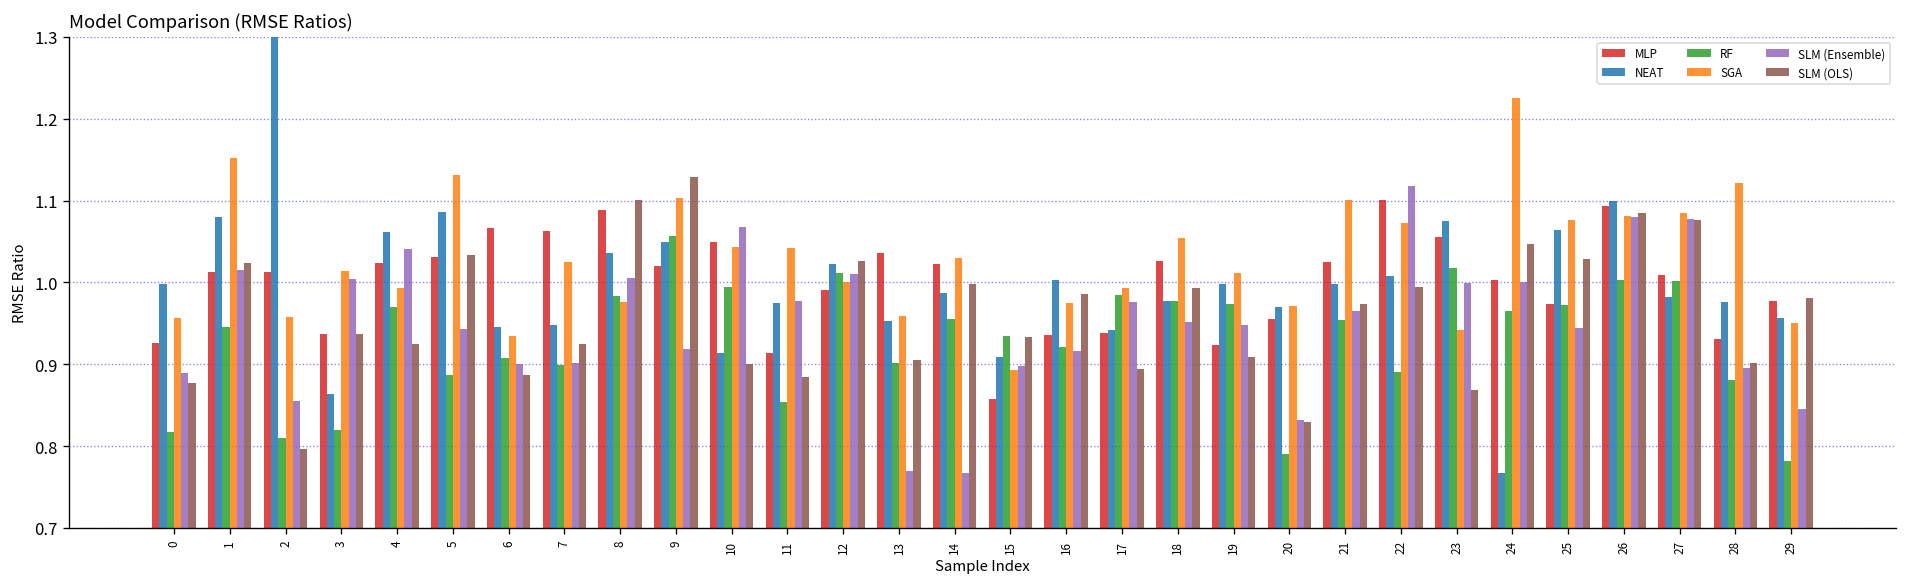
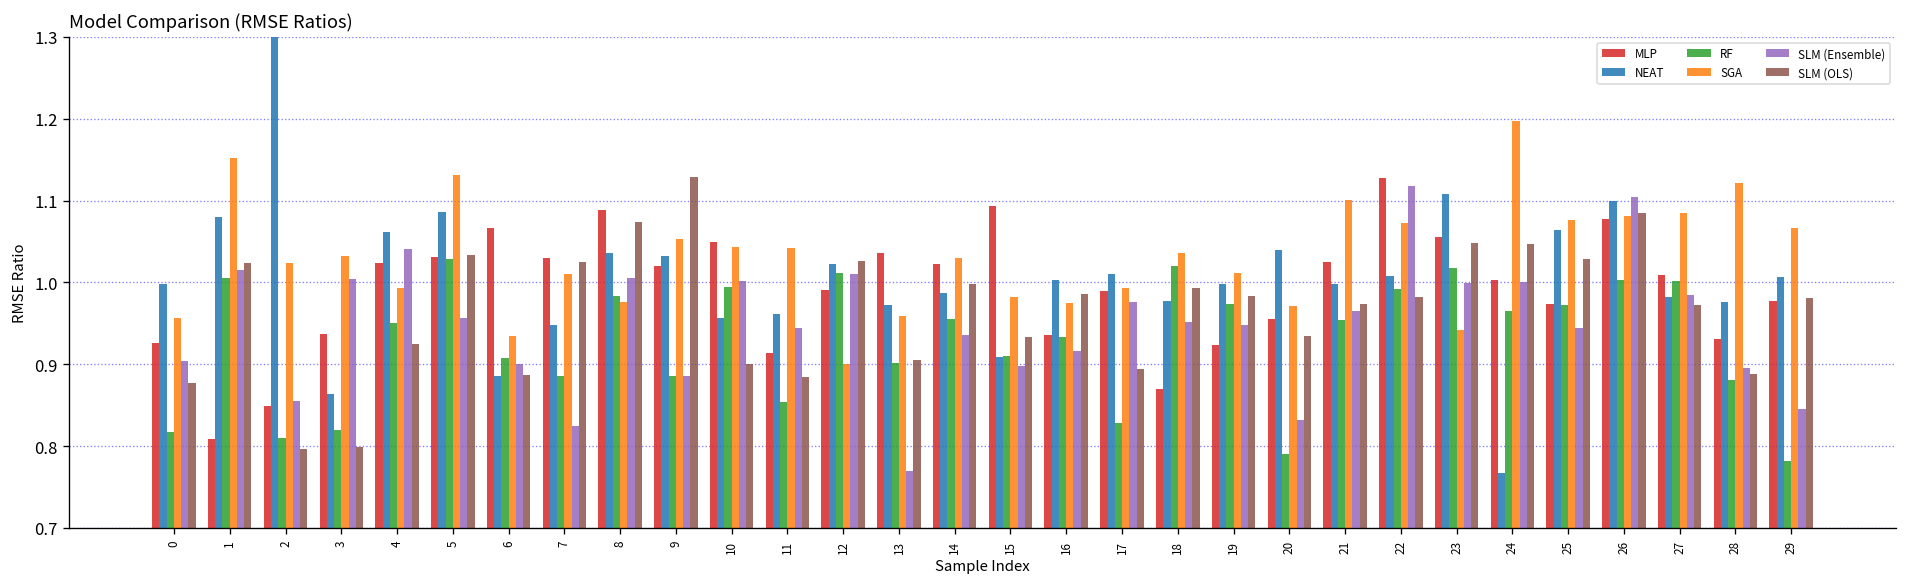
SLM (Ensemble), 0: 0.89 -> 0.90
MLP, 1: 1.01 -> 0.81
RF, 1: 0.95 -> 1.01
MLP, 2: 1.01 -> 0.85
SGA, 2: 0.96 -> 1.02
SGA, 3: 1.01 -> 1.03
SLM (OLS), 3: 0.94 -> 0.80
RF, 4: 0.97 -> 0.95
RF, 5: 0.89 -> 1.03
SLM (Ensemble), 5: 0.94 -> 0.96
NEAT, 6: 0.95 -> 0.89
MLP, 7: 1.06 -> 1.03
RF, 7: 0.90 -> 0.89
SGA, 7: 1.03 -> 1.01
SLM (Ensemble), 7: 0.90 -> 0.82
SLM (OLS), 7: 0.92 -> 1.03
SLM (OLS), 8: 1.10 -> 1.07
NEAT, 9: 1.05 -> 1.03
RF, 9: 1.06 -> 0.89
SGA, 9: 1.10 -> 1.05
SLM (Ensemble), 9: 0.92 -> 0.89
NEAT, 10: 0.91 -> 0.96
SLM (Ensemble), 10: 1.07 -> 1.00
NEAT, 11: 0.98 -> 0.96
SLM (Ensemble), 11: 0.98 -> 0.94
SGA, 12: 1.0 -> 0.9
NEAT, 13: 0.95 -> 0.97
SLM (Ensemble), 14: 0.77 -> 0.94
MLP, 15: 0.86 -> 1.09
RF, 15: 0.93 -> 0.91
SGA, 15: 0.89 -> 0.98
RF, 16: 0.92 -> 0.93
MLP, 17: 0.94 -> 0.99
NEAT, 17: 0.94 -> 1.01
RF, 17: 0.99 -> 0.83
MLP, 18: 1.03 -> 0.87
RF, 18: 0.98 -> 1.02
SGA, 18: 1.05 -> 1.04
SLM (OLS), 19: 0.91 -> 0.98
NEAT, 20: 0.97 -> 1.04
SLM (OLS), 20: 0.83 -> 0.93
MLP, 22: 1.10 -> 1.13
RF, 22: 0.89 -> 0.99
SLM (OLS), 22: 0.99 -> 0.98
NEAT, 23: 1.07 -> 1.11
SLM (OLS), 23: 0.87 -> 1.05
SGA, 24: 1.23 -> 1.20
MLP, 26: 1.09 -> 1.08
SLM (Ensemble), 26: 1.08 -> 1.10
SLM (Ensemble), 27: 1.08 -> 0.98
SLM (OLS), 27: 1.08 -> 0.97
SLM (OLS), 28: 0.90 -> 0.89
NEAT, 29: 0.96 -> 1.01
SGA, 29: 0.95 -> 1.07
